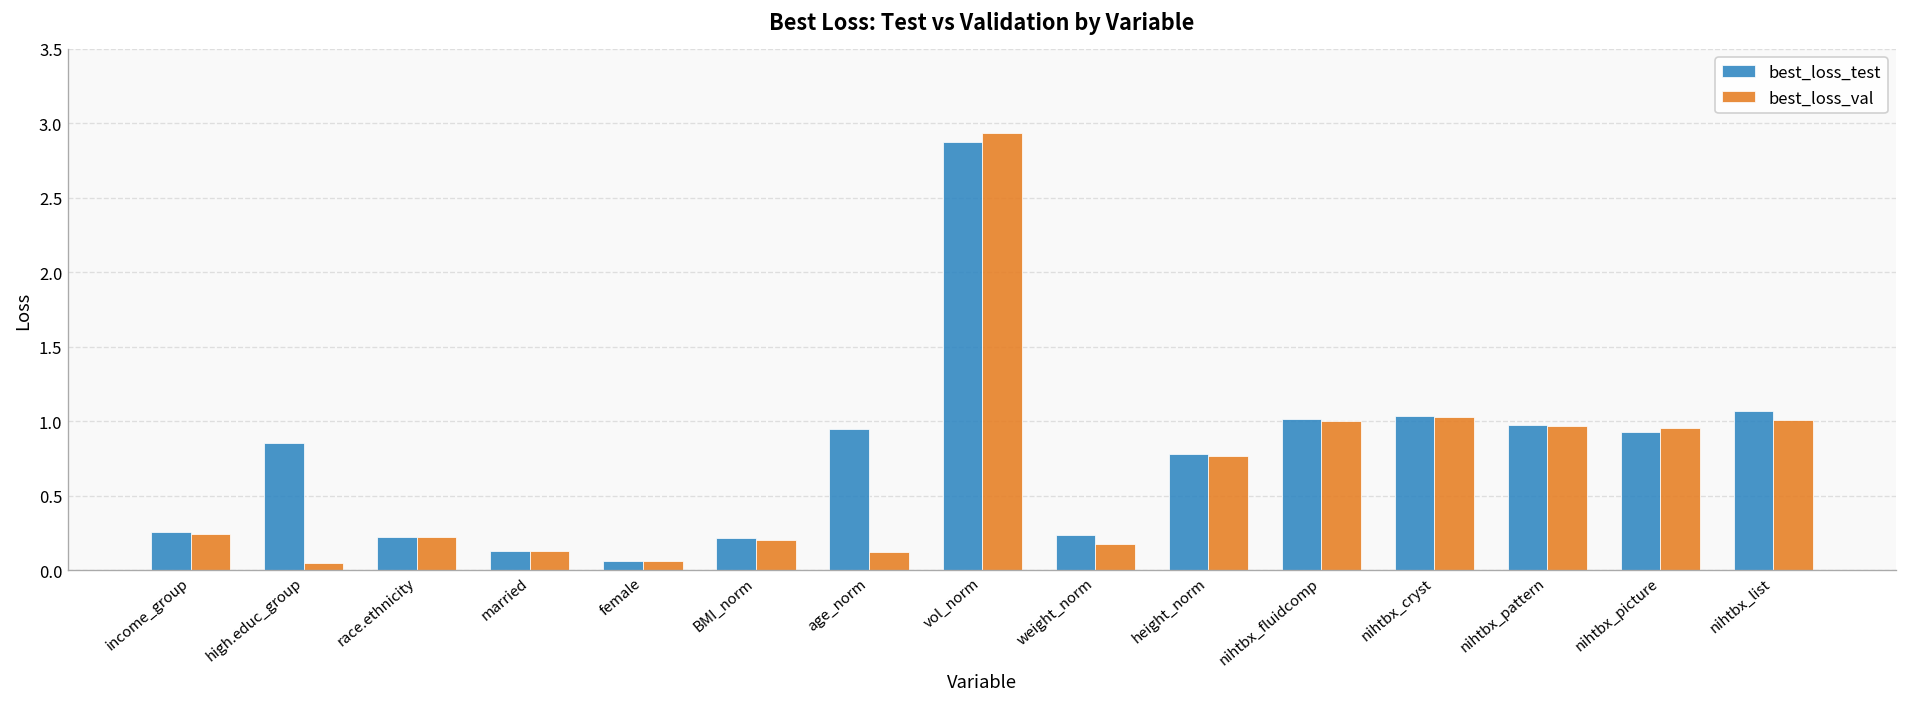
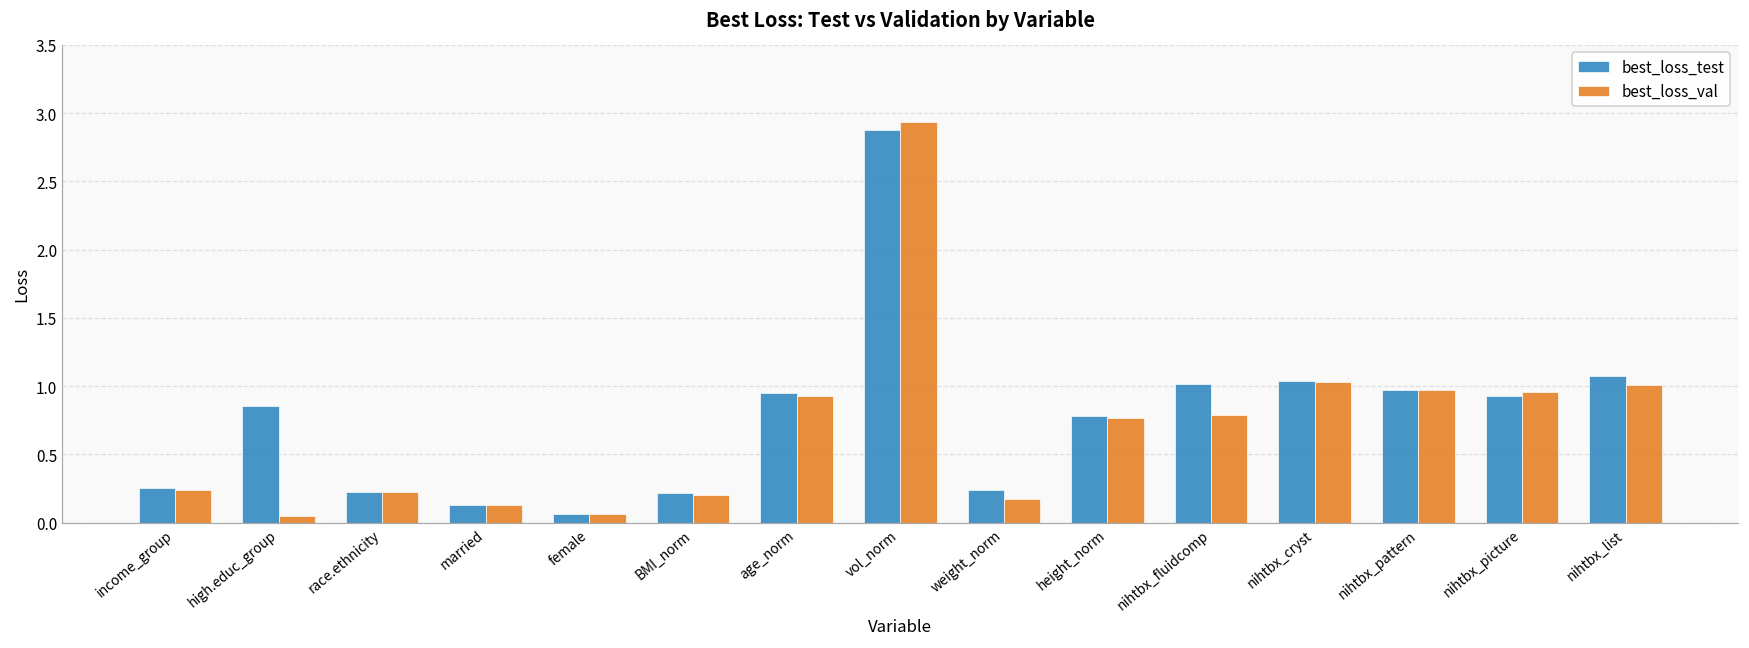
best_loss_val, age_norm: 0.12 -> 0.93
best_loss_val, nihtbx_fluidcomp: 1.00 -> 0.78
